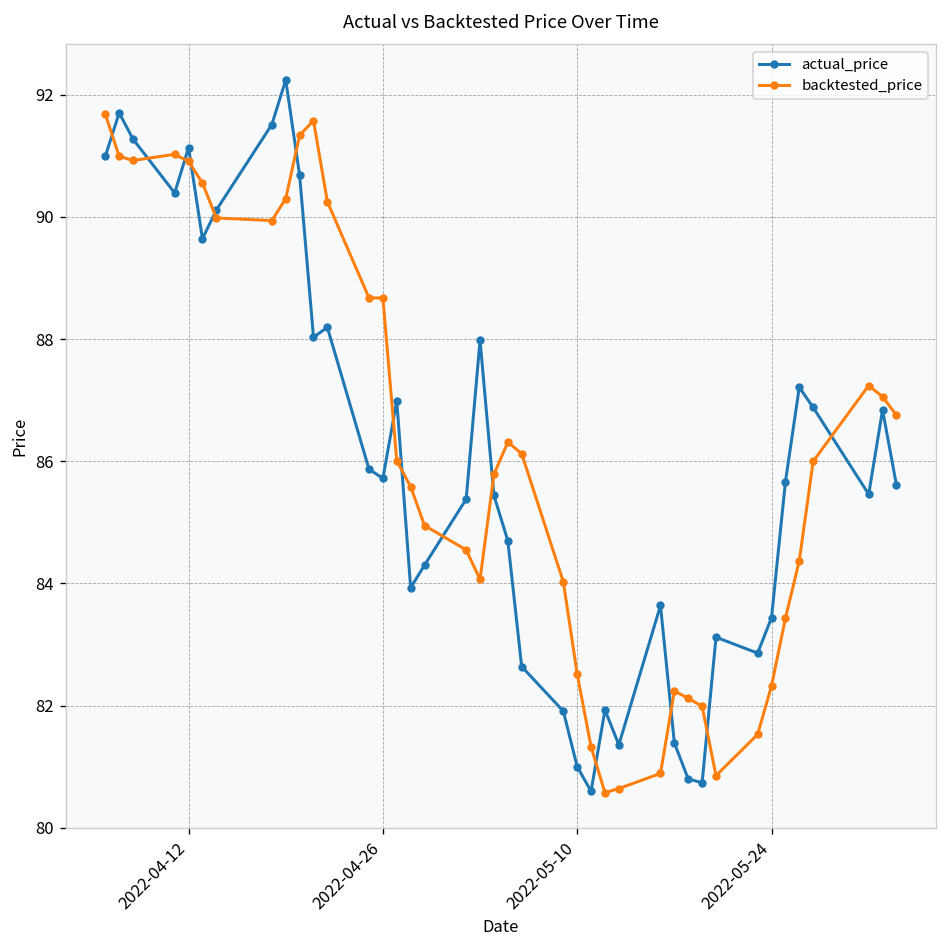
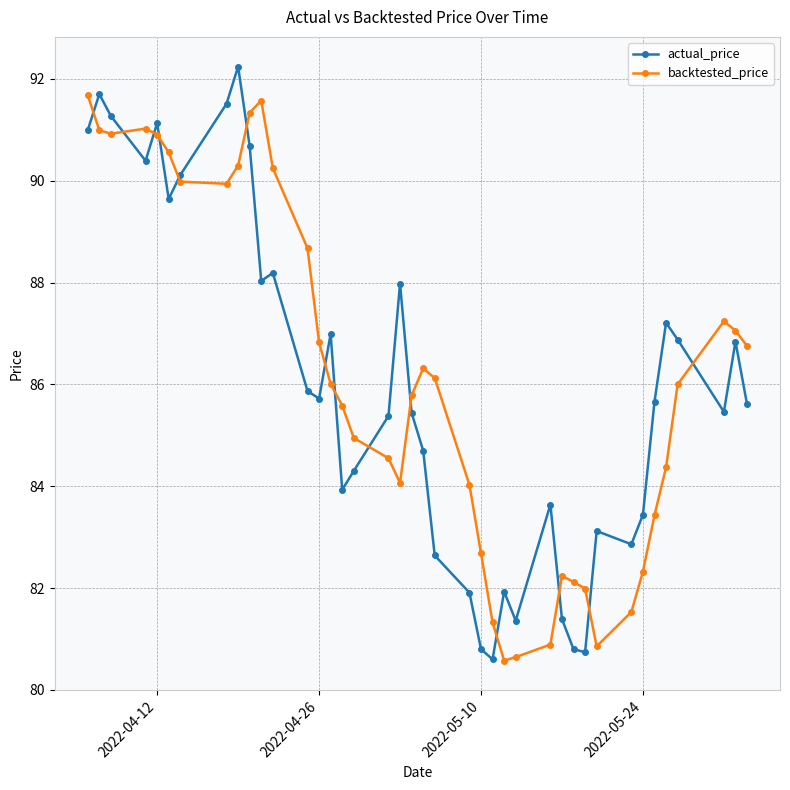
backtested_price, 2022-04-26: 88.7 -> 86.8
actual_price, 2022-05-10: 81.0 -> 80.8
backtested_price, 2022-05-10: 82.5 -> 82.7
